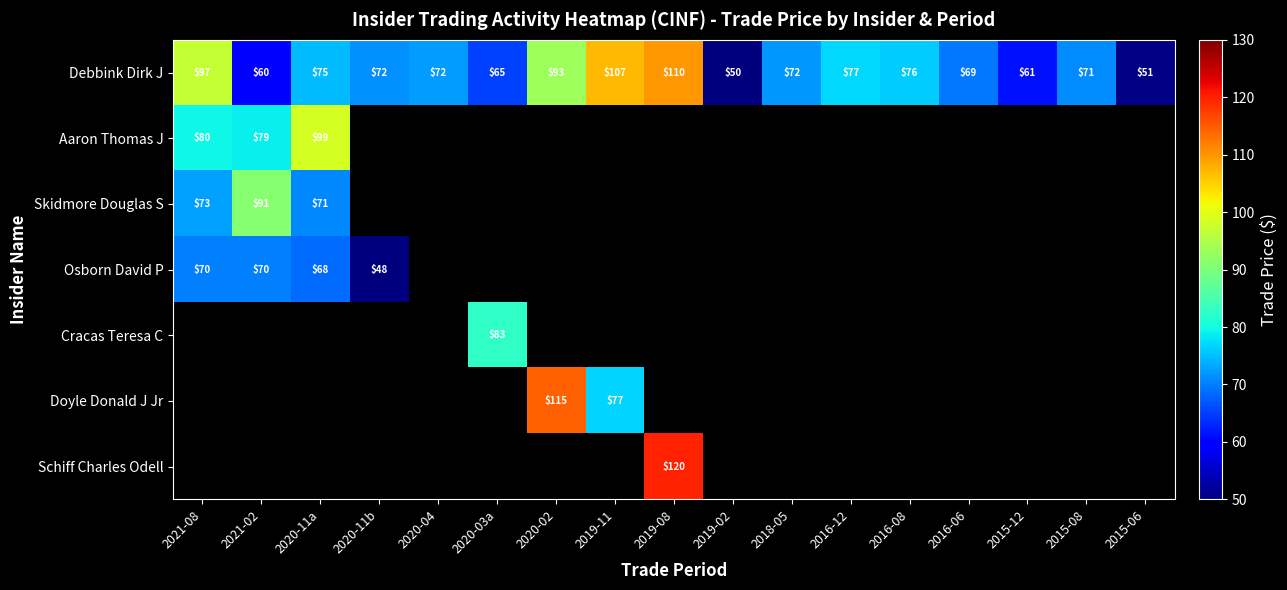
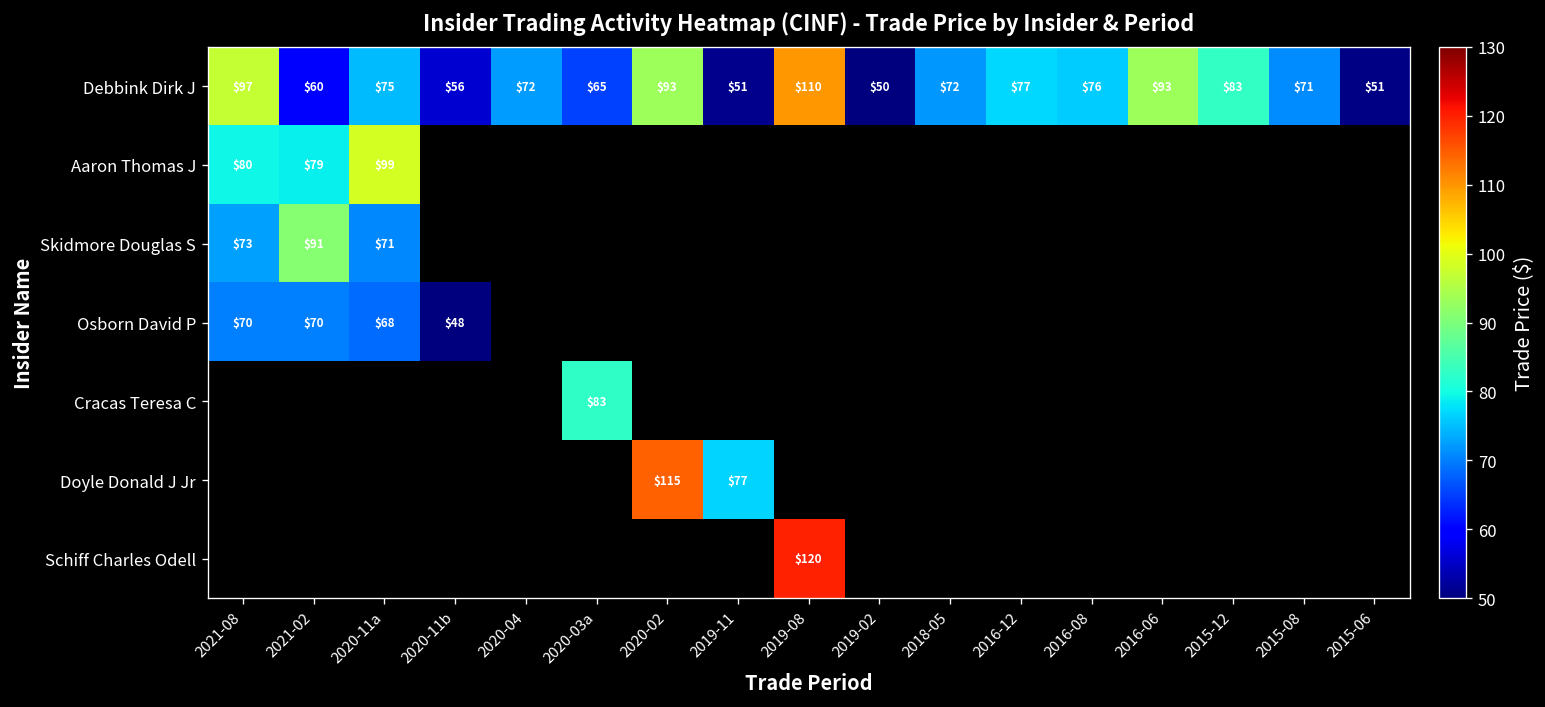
Debbink Dirk J, 2020-11b: $72 -> $56
Debbink Dirk J, 2019-11: $107 -> $51
Debbink Dirk J, 2016-06: $69 -> $93
Debbink Dirk J, 2015-12: $61 -> $83
